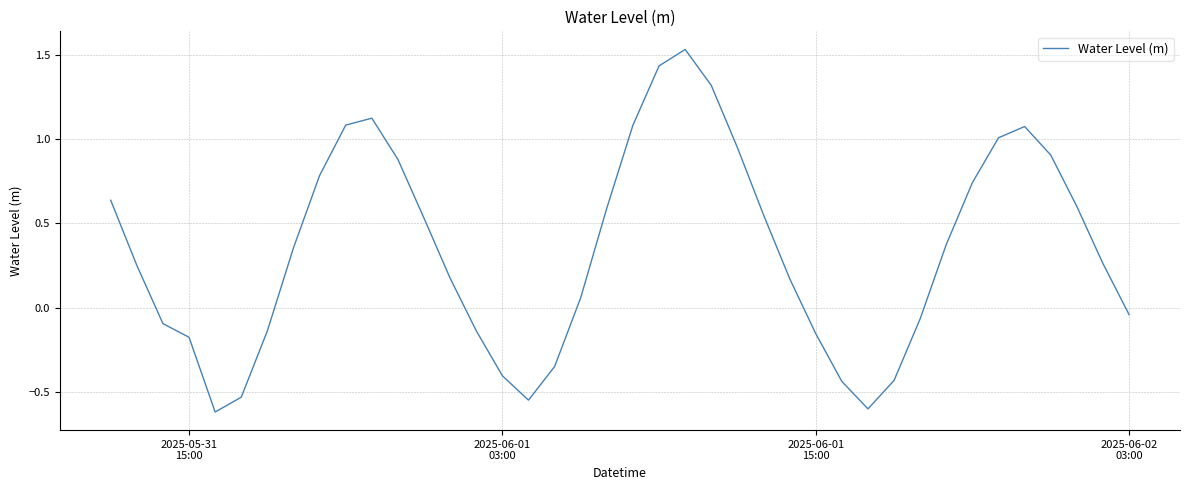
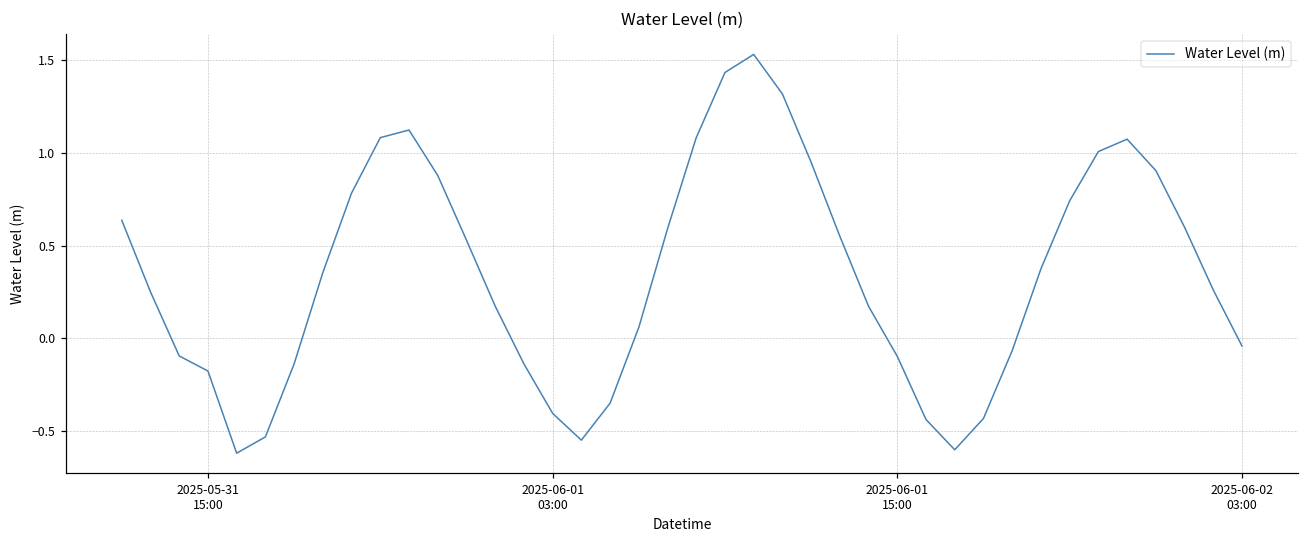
2025-06-01 15:00: -0.15 -> -0.10
